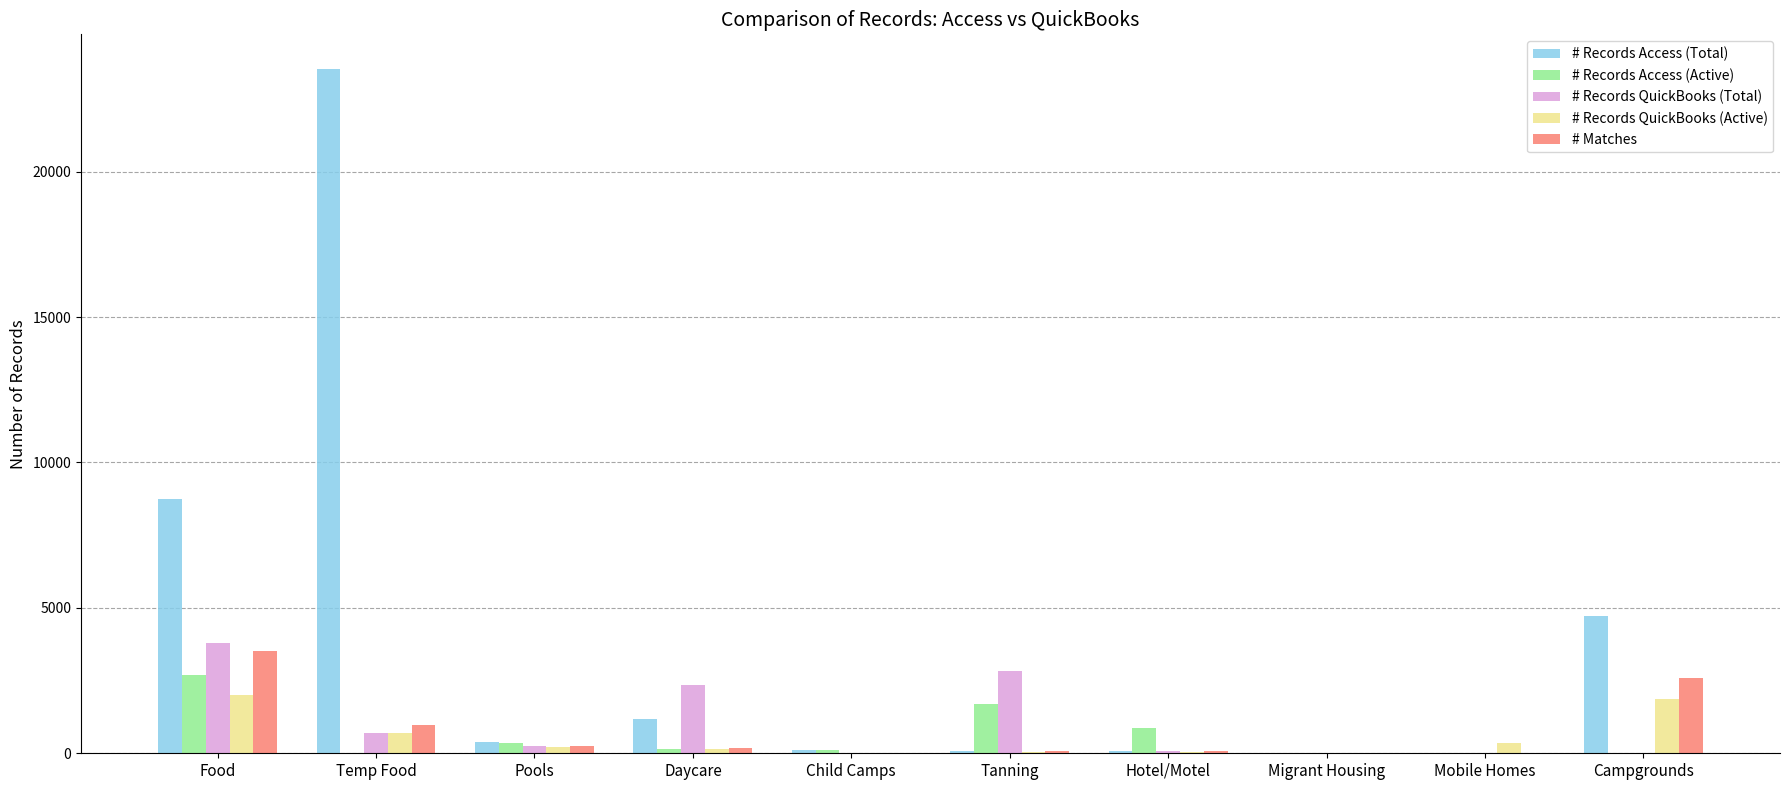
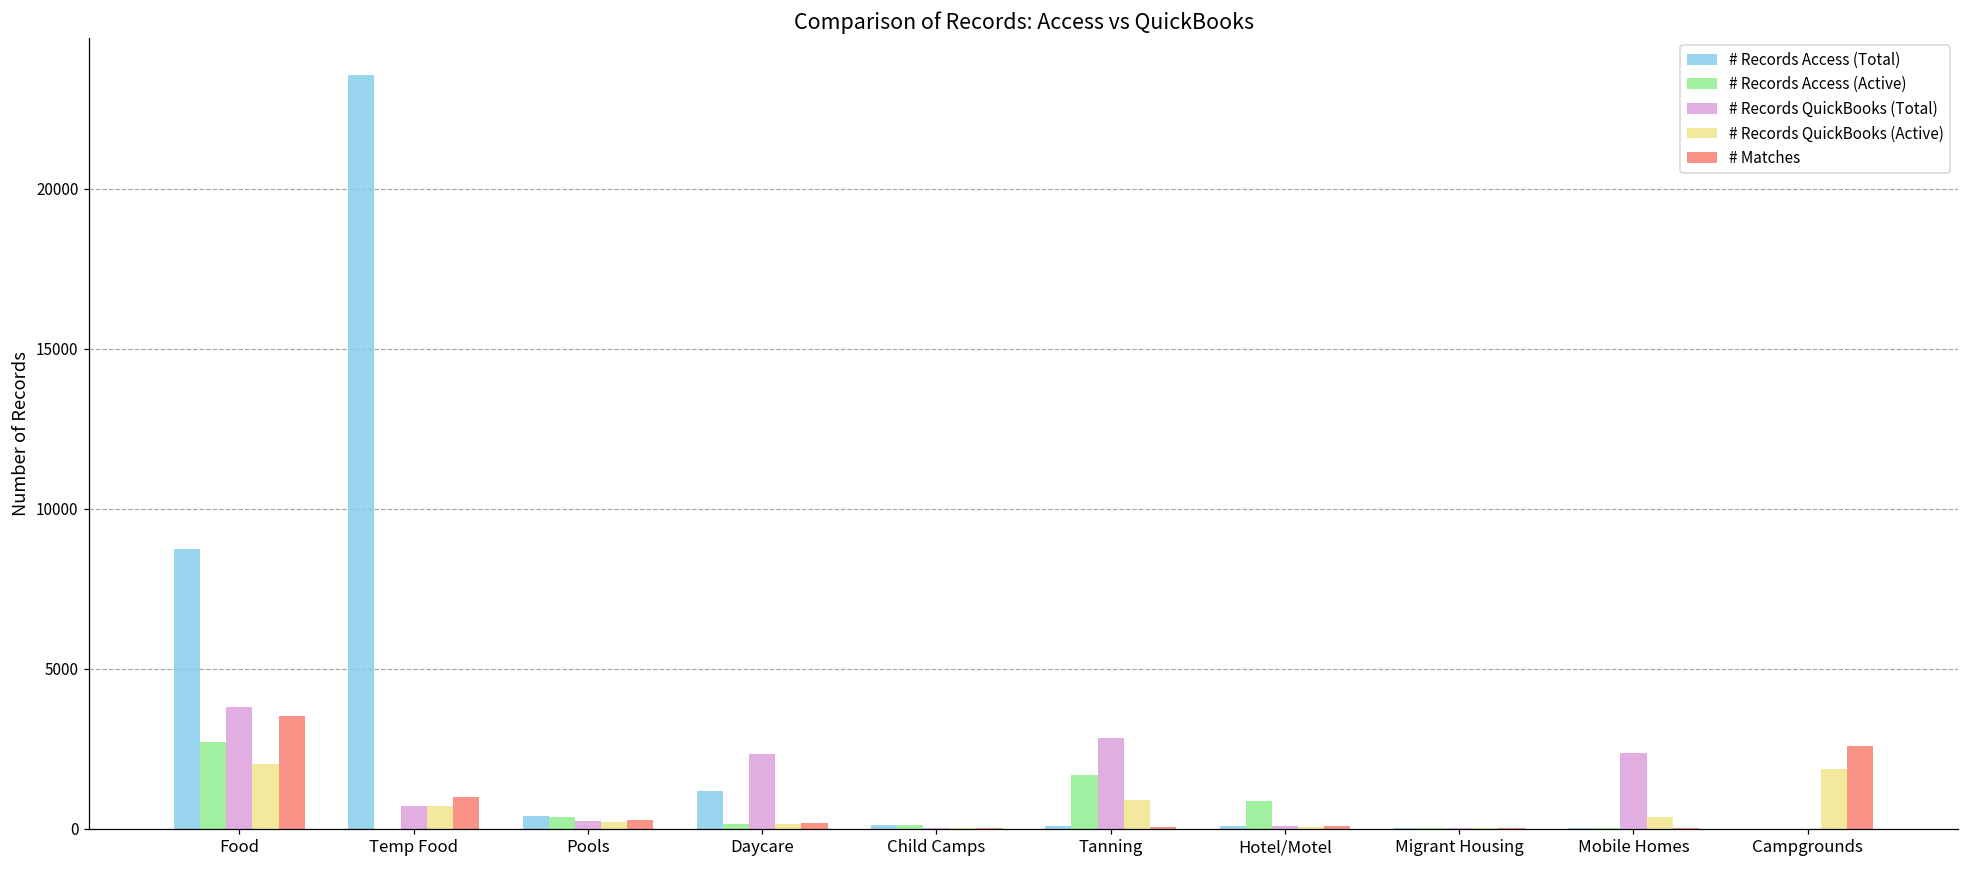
# Records QuickBooks (Active), Tanning: 0 -> 900
# Records QuickBooks (Total), Mobile Homes: 0 -> 2400
# Records Access (Total), Campgrounds: 4700 -> 0
